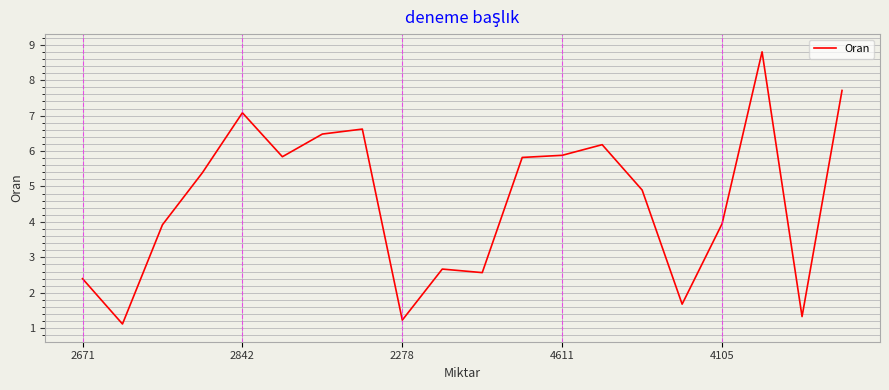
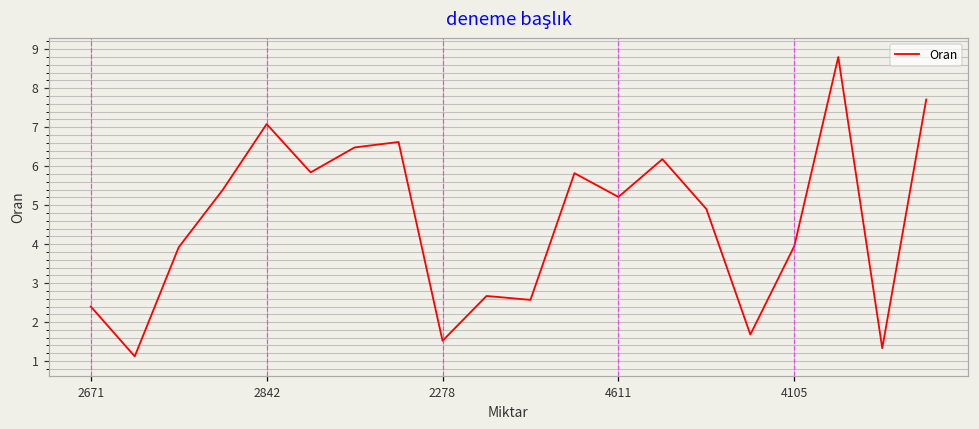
2278: 1.2 -> 1.5
4611: 5.9 -> 5.2
